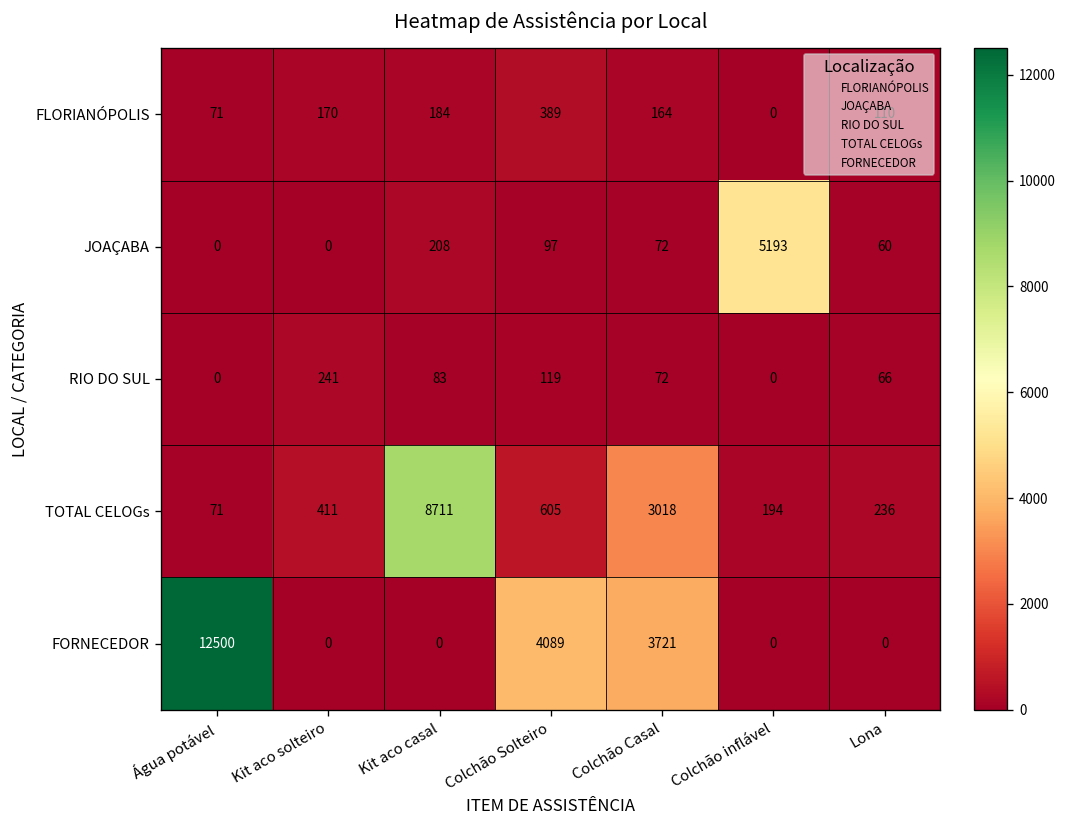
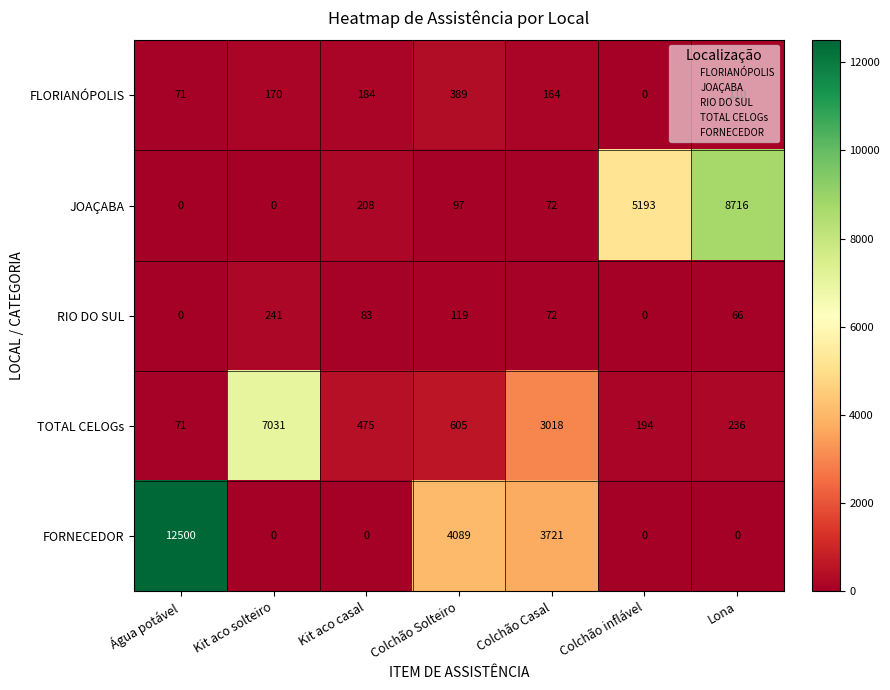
JOAÇABA, Lona: 60 -> 8716
TOTAL CELOGs, Kit aco solteiro: 411 -> 7031
TOTAL CELOGs, Kit aco casal: 8711 -> 475
